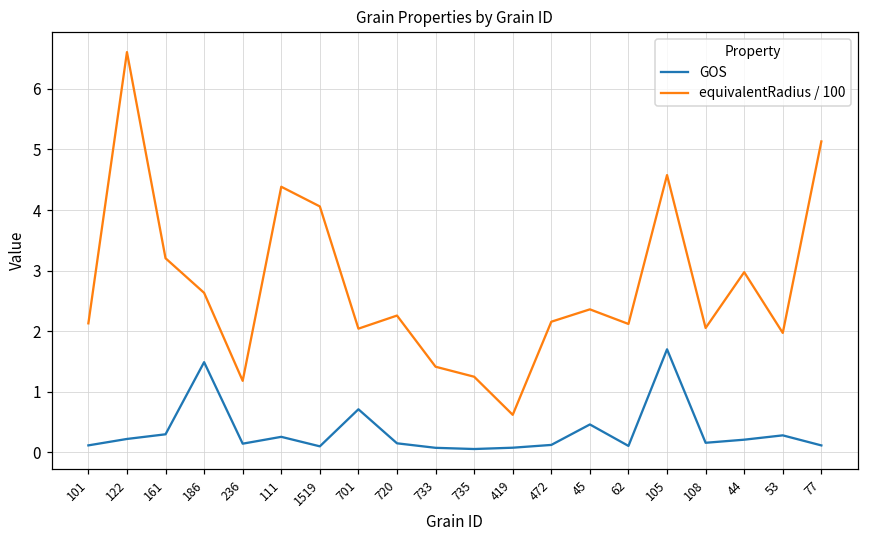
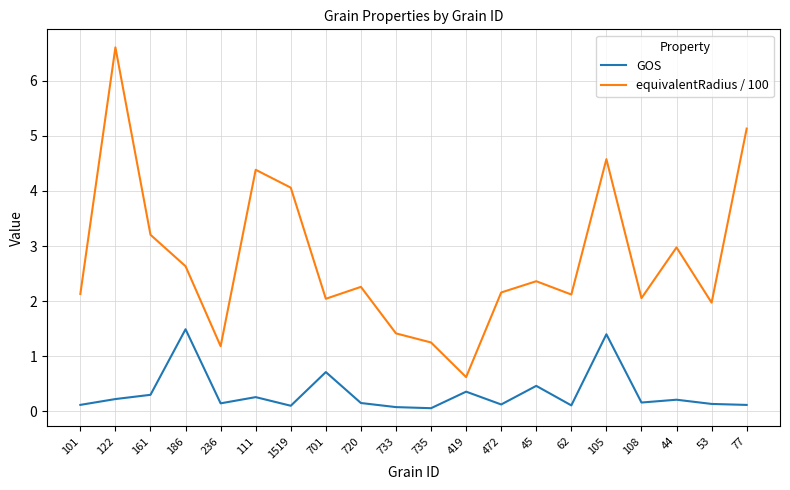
GOS, 419: 0.1 -> 0.4
GOS, 105: 1.7 -> 1.4
GOS, 53: 0.3 -> 0.1
